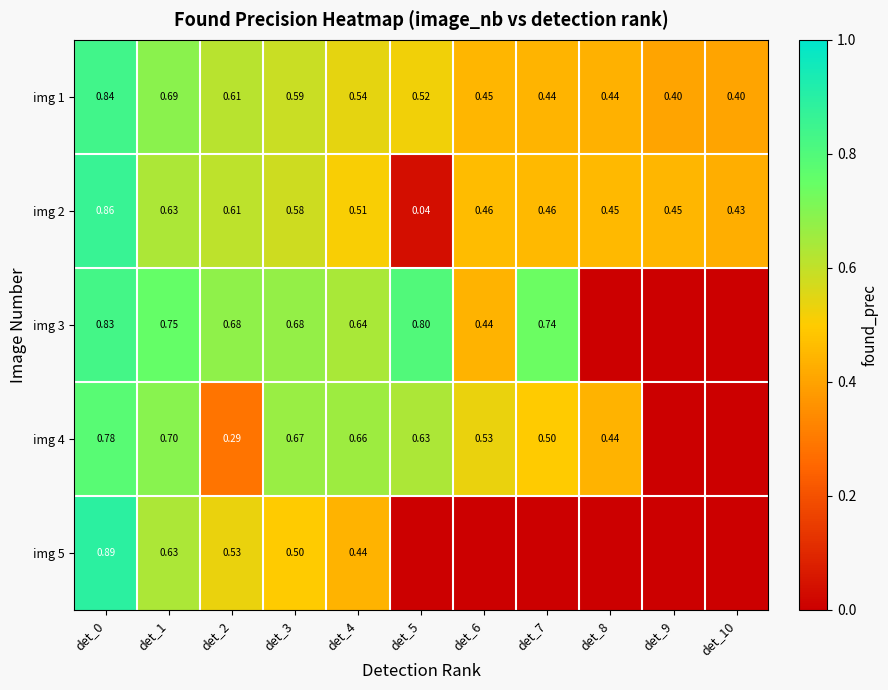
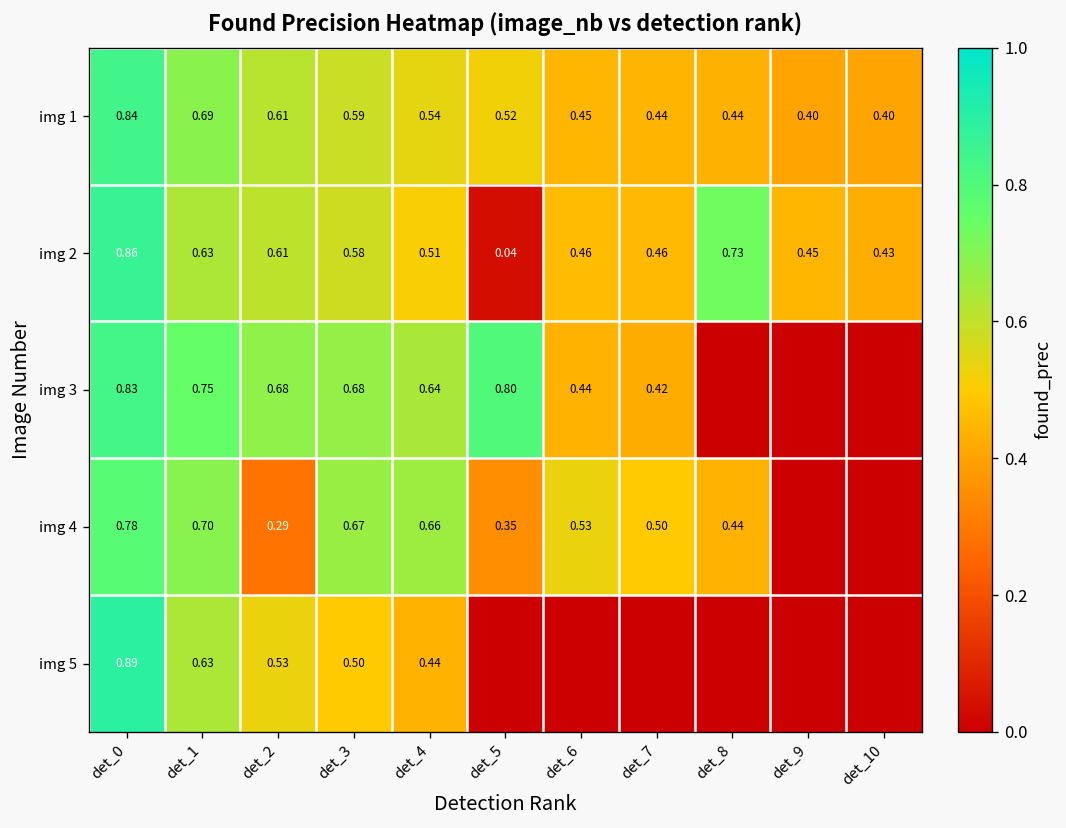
img 2, det_8: 0.45 -> 0.73
img 3, det_7: 0.74 -> 0.42
img 4, det_5: 0.63 -> 0.35
